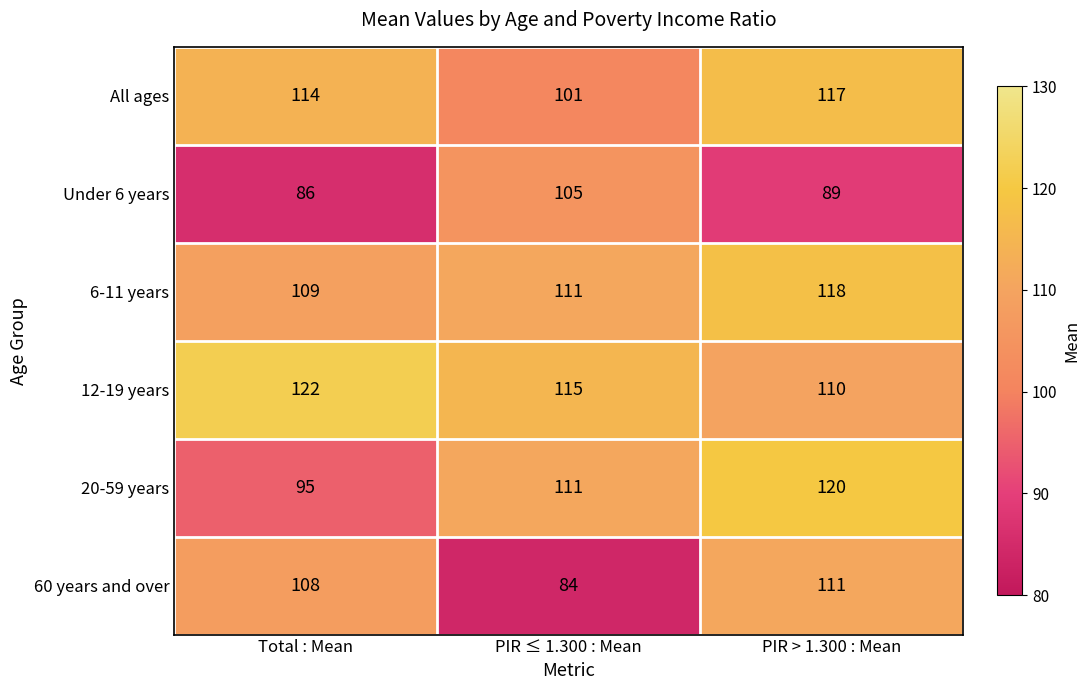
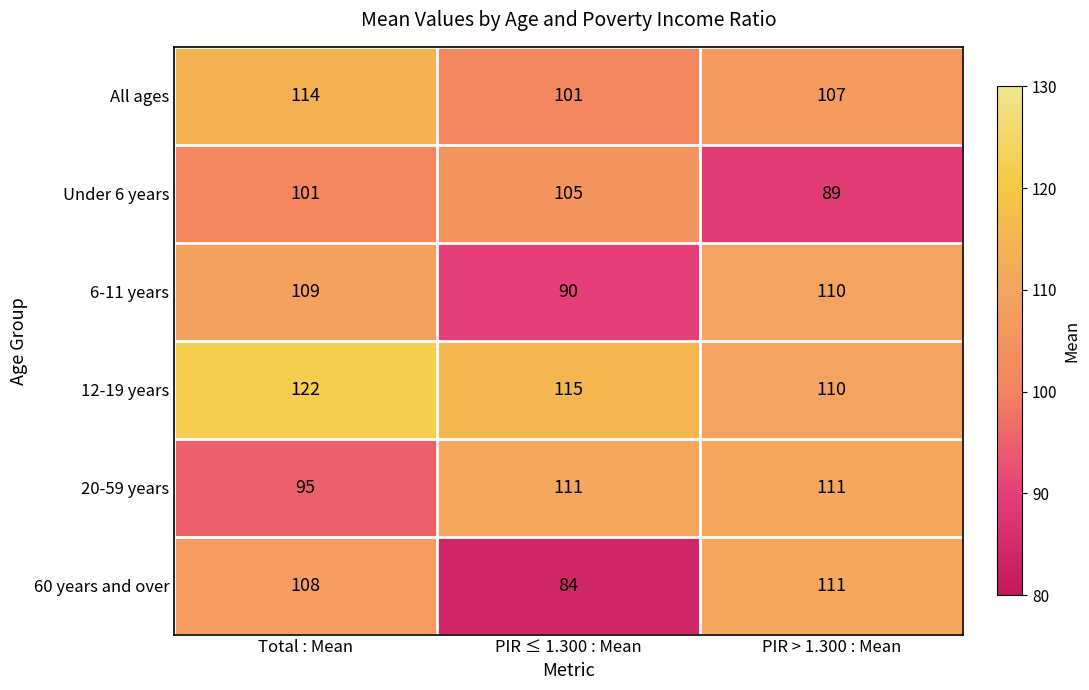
All ages, PIR > 1.300 : Mean: 117 -> 107
Under 6 years, Total : Mean: 86 -> 101
6-11 years, PIR ≤ 1.300 : Mean: 111 -> 90
6-11 years, PIR > 1.300 : Mean: 118 -> 110
20-59 years, PIR > 1.300 : Mean: 120 -> 111
